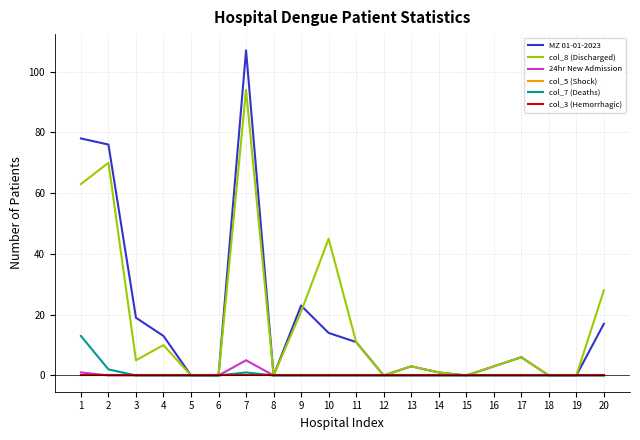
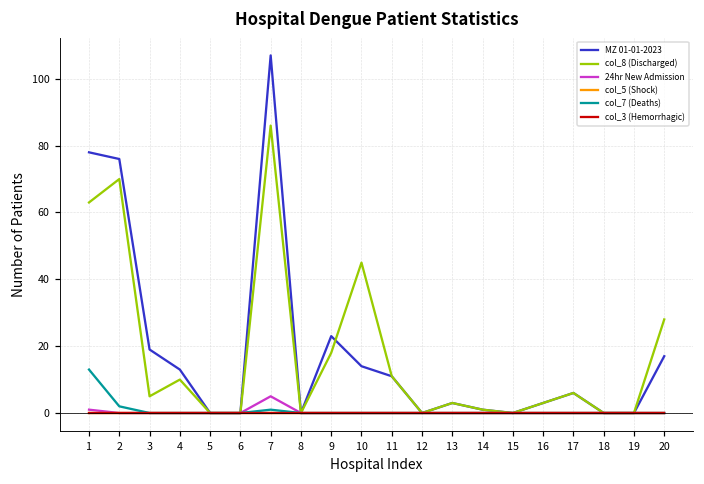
col_8 (Discharged), 7: 94 -> 86
col_8 (Discharged), 9: 21 -> 18
